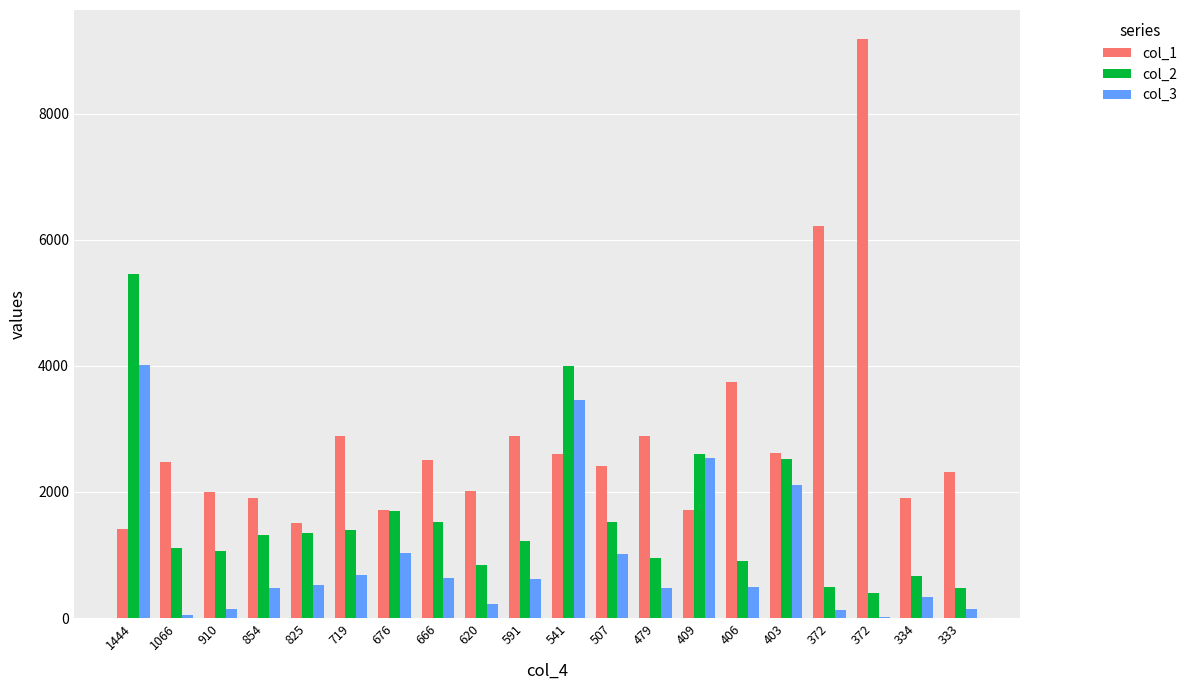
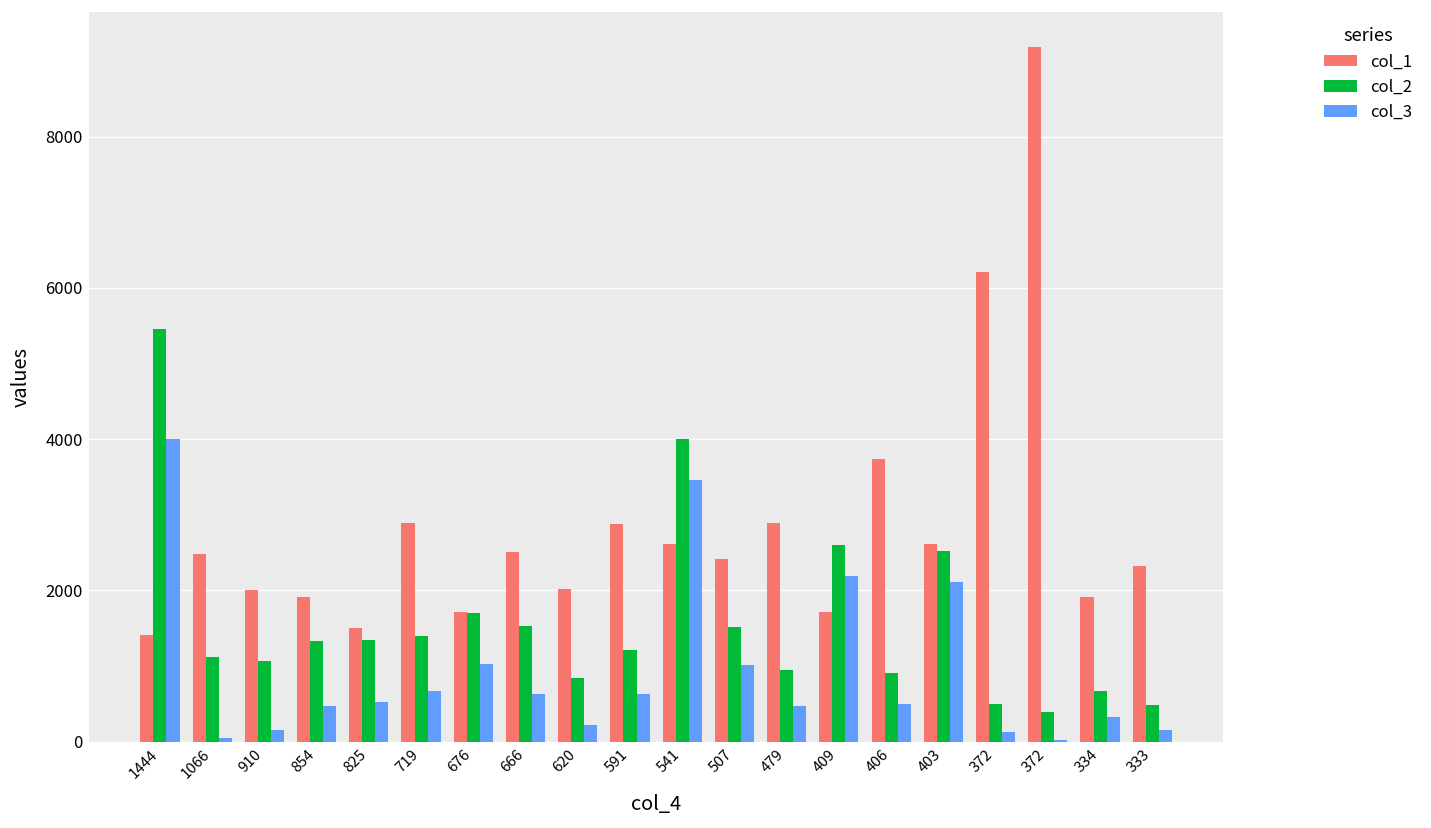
col_3, 409: 2500 -> 2200
